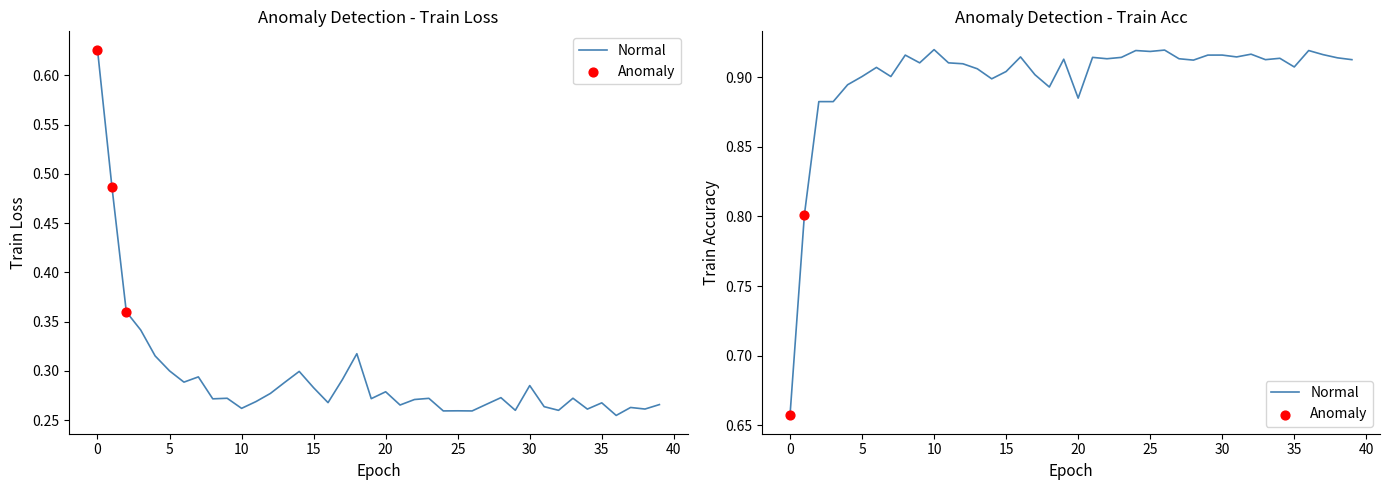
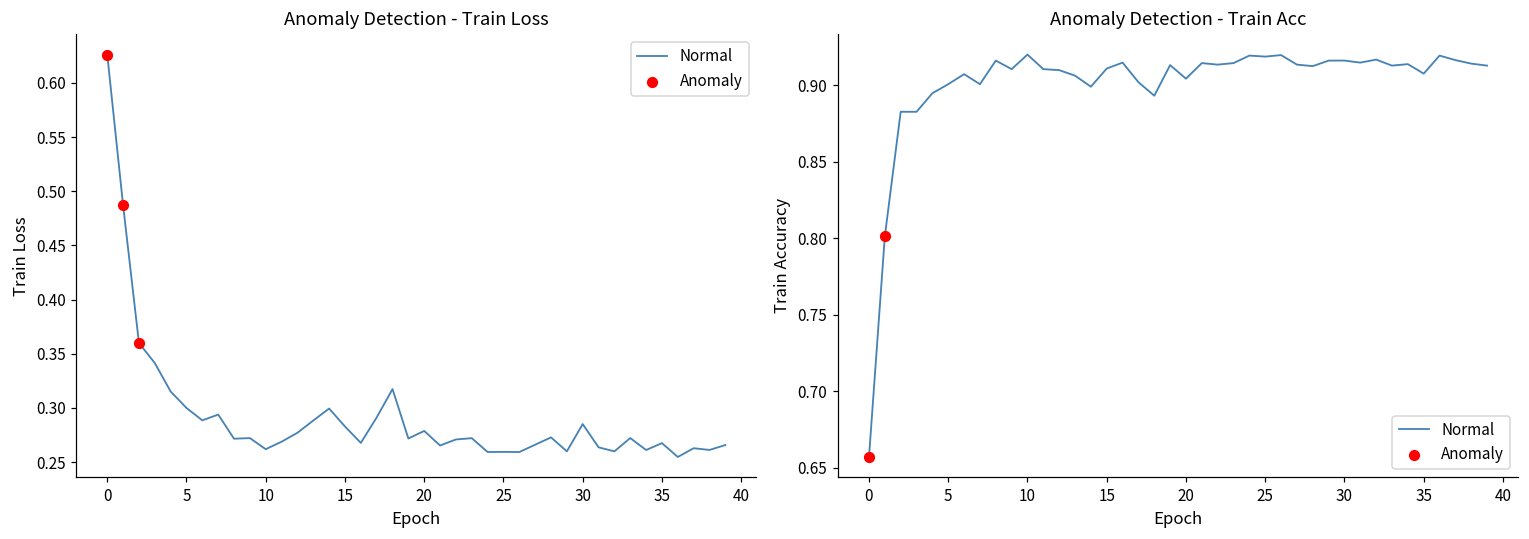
Anomaly Detection - Train Acc, Normal, 15: 0.904 -> 0.911
Anomaly Detection - Train Acc, Normal, 20: 0.885 -> 0.904
